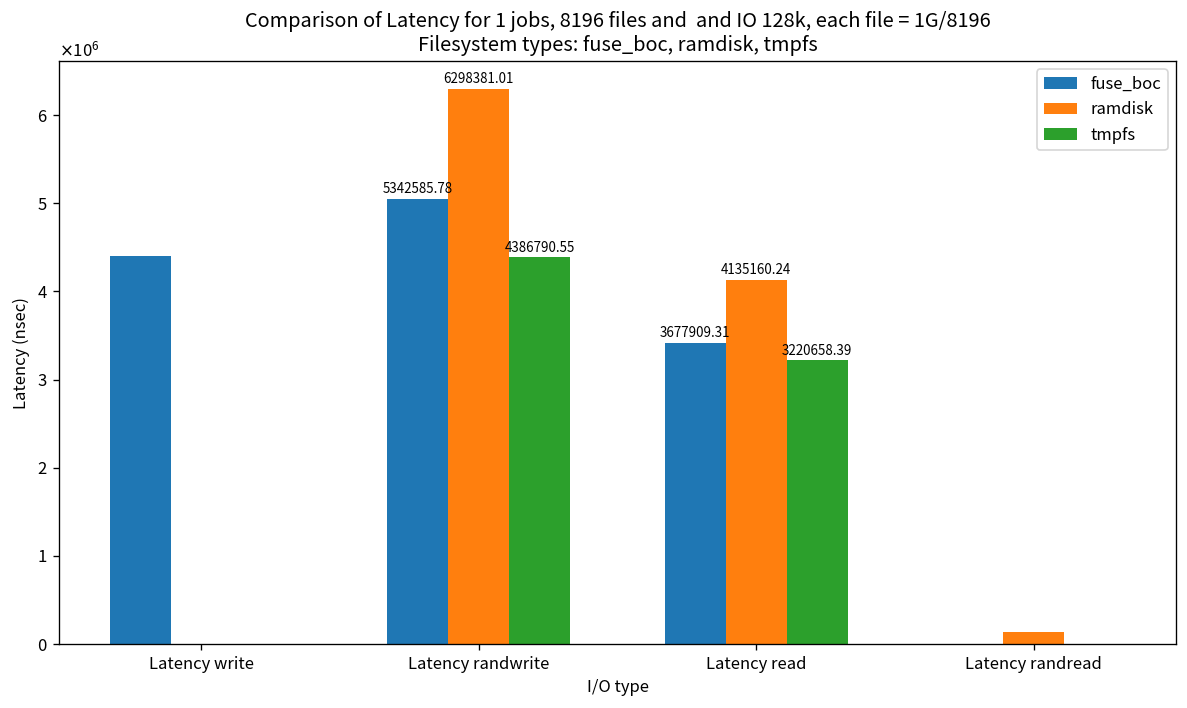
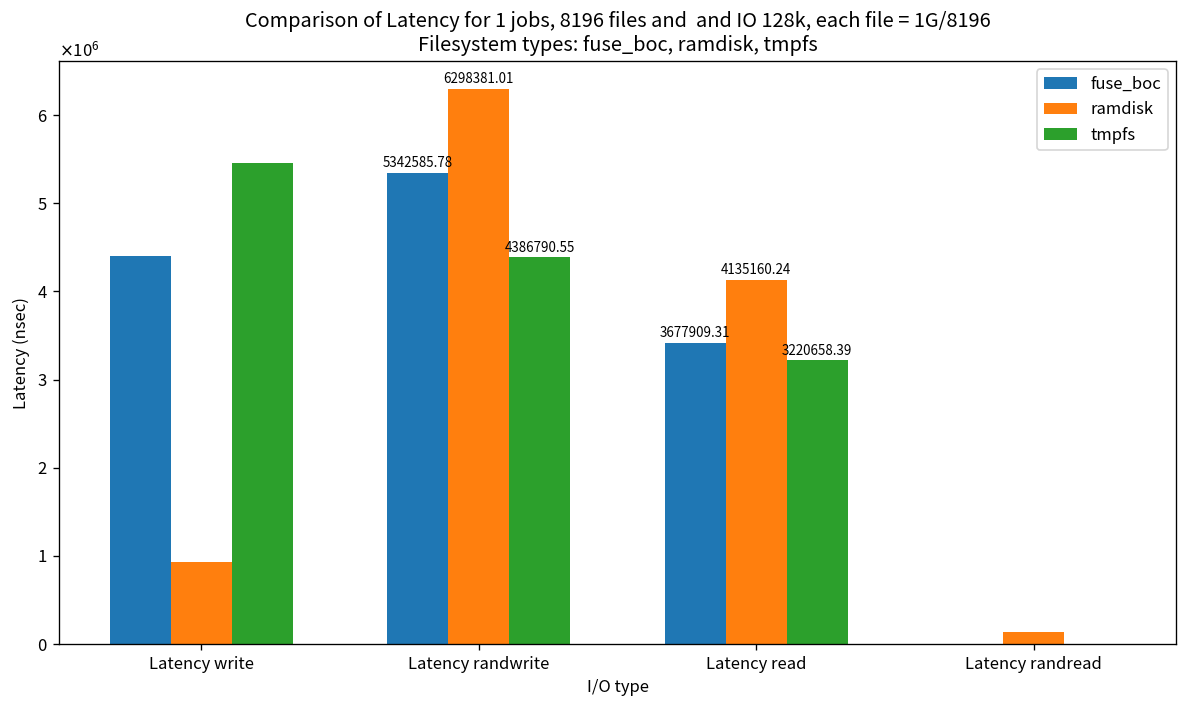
ramdisk, Latency write: 0 -> 900000
tmpfs, Latency write: 0 -> 5500000
fuse_boc, Latency randwrite: 5100000 -> 5300000
